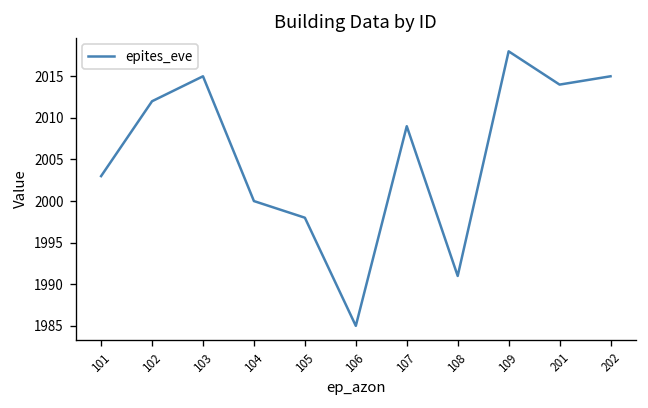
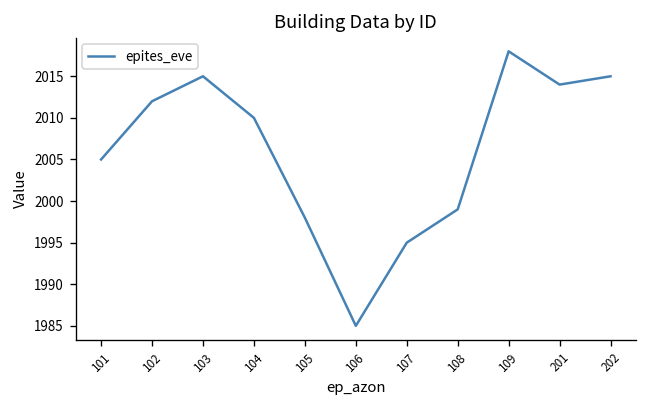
101: 2003 -> 2005
104: 2000 -> 2010
107: 2009 -> 1995
108: 1991 -> 1999
